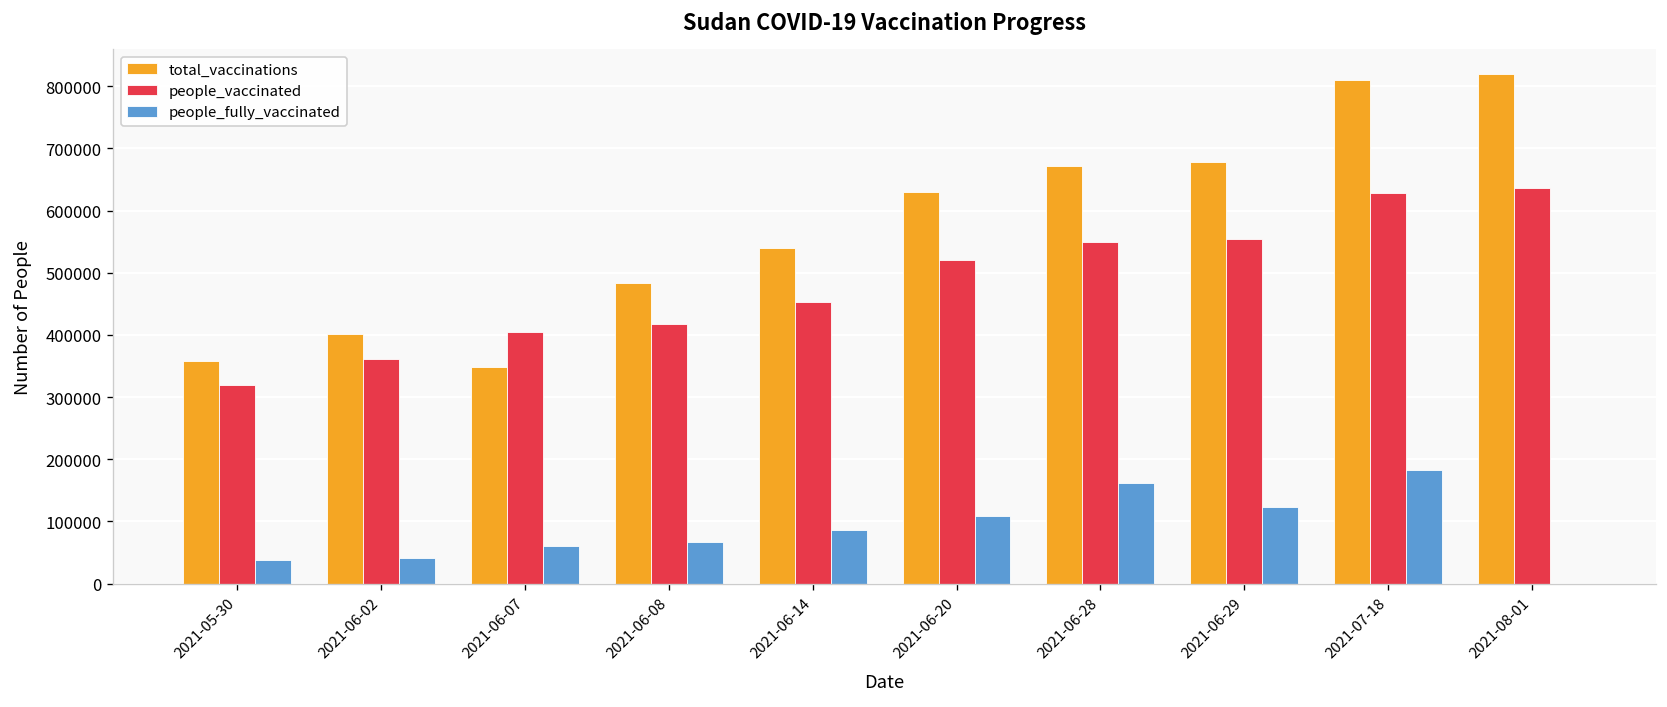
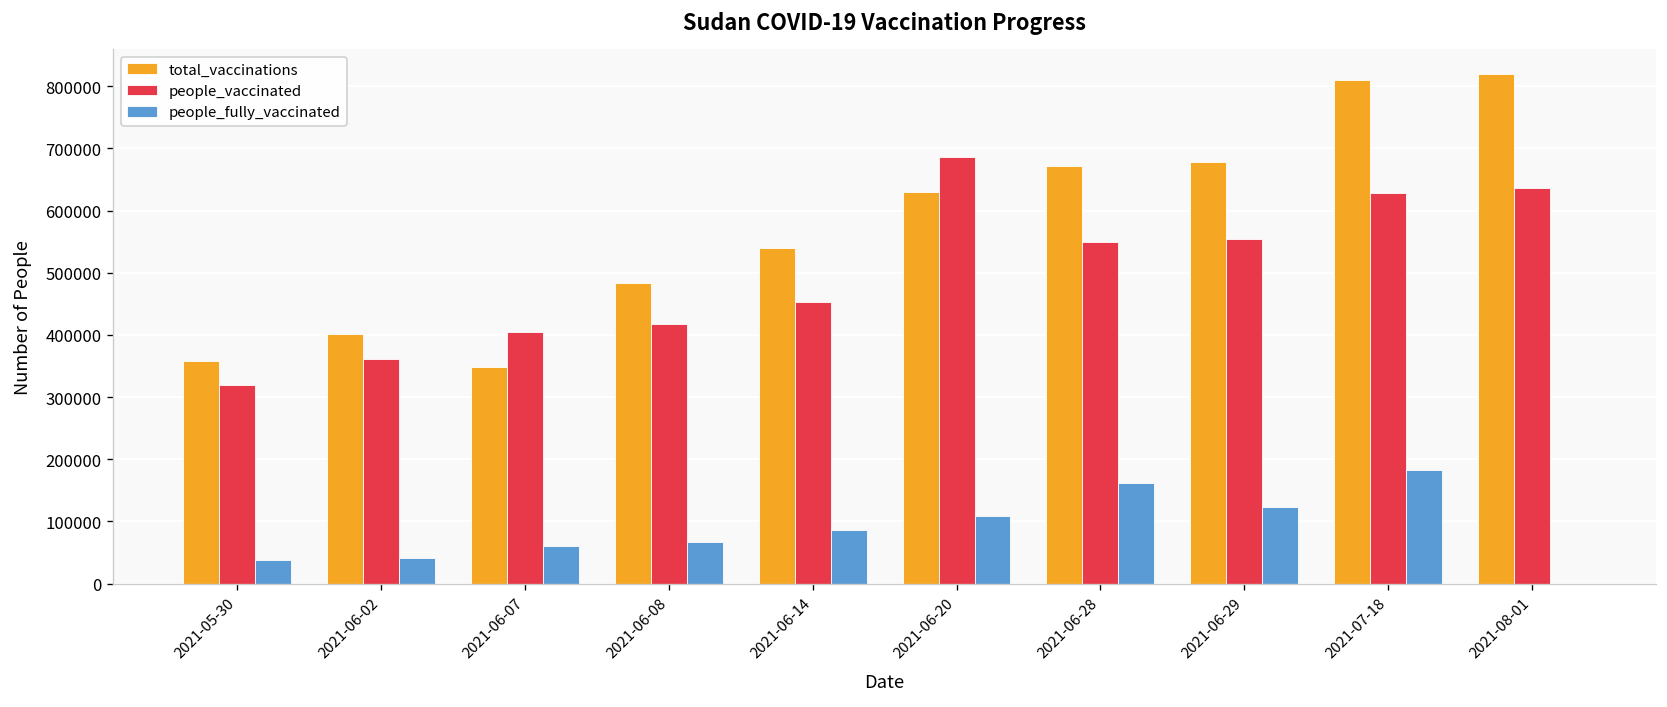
people_vaccinated, 2021-06-20: 520000 -> 690000
